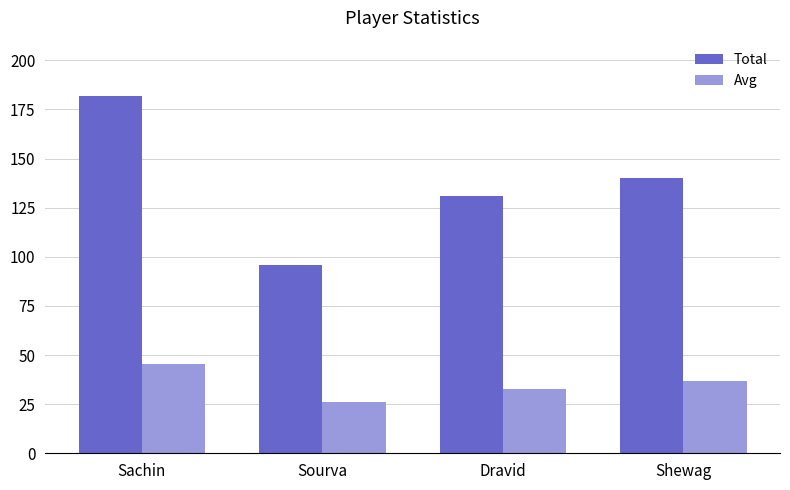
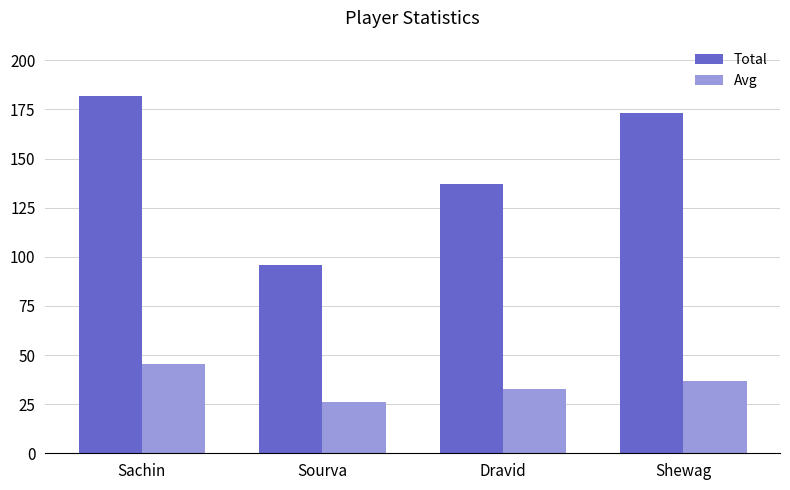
Total, Dravid: 131 -> 137
Total, Shewag: 140 -> 173
